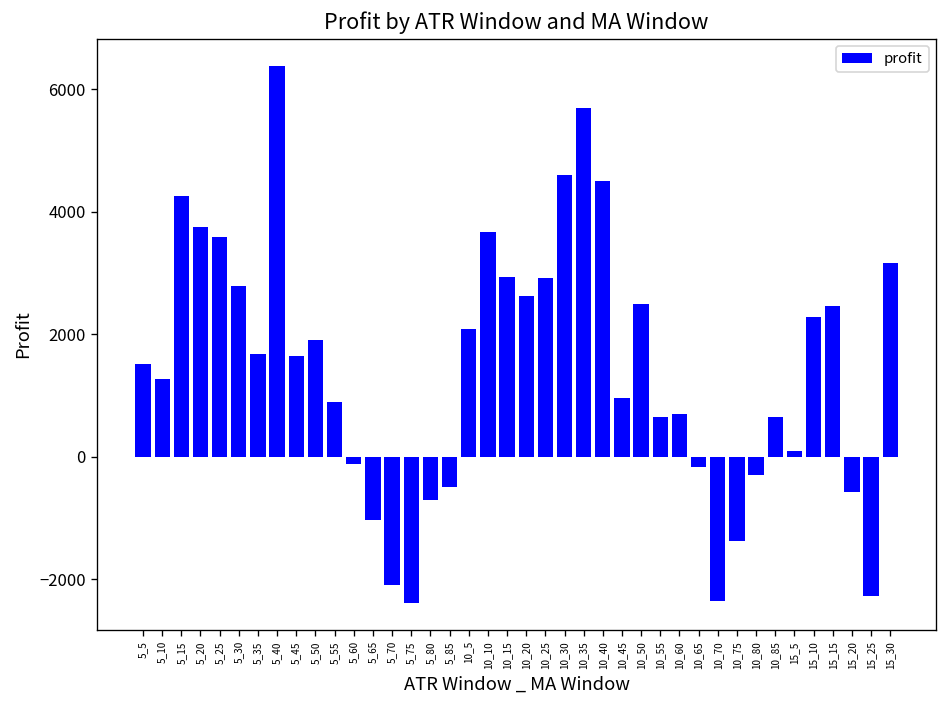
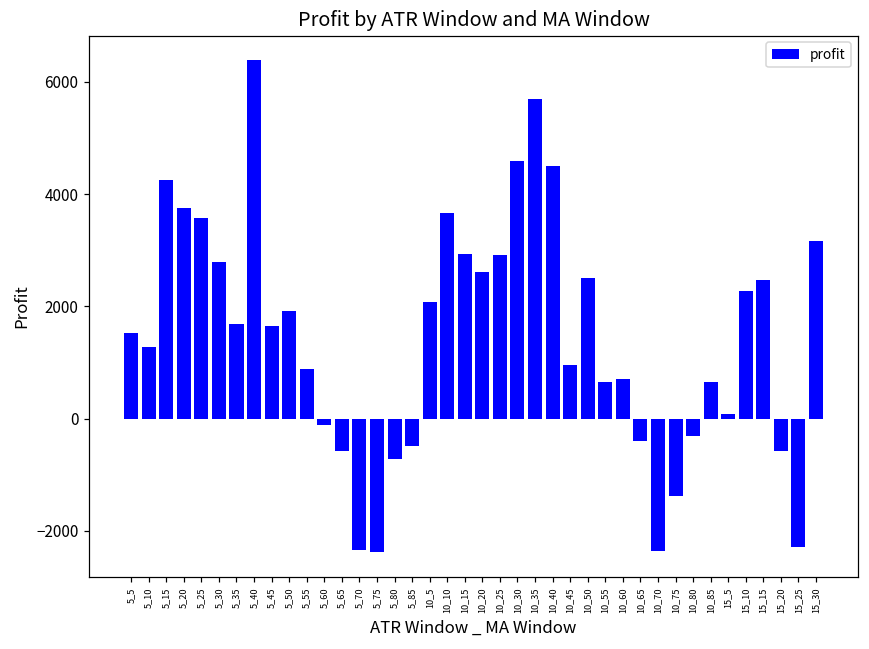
5_65: -1000 -> -600
5_70: -2100 -> -2300
10_65: -200 -> -400
